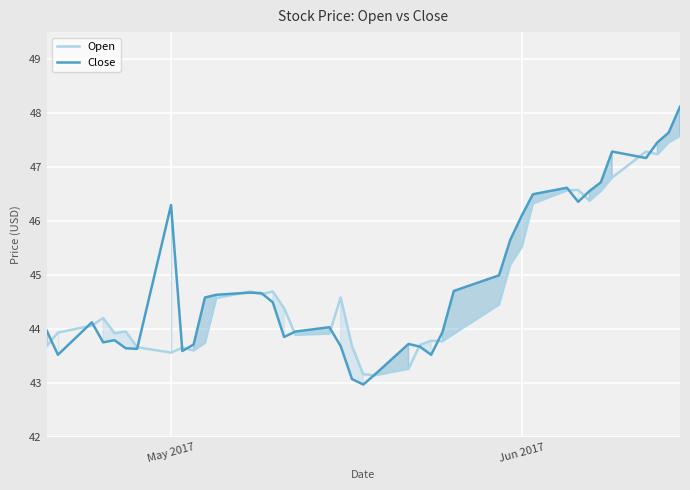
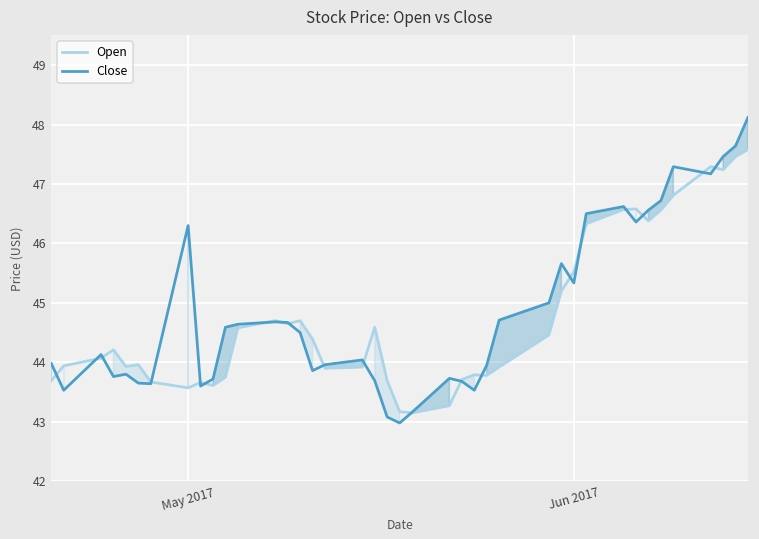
Close, Jun 2017: 46.1 -> 45.3
